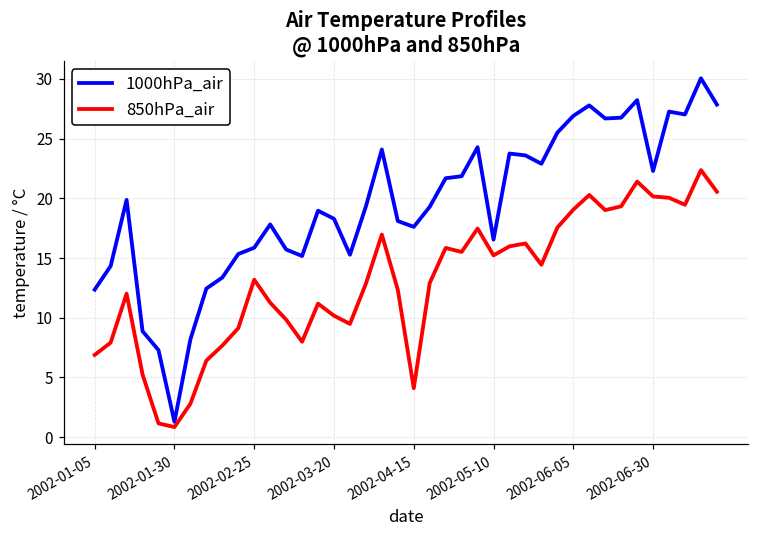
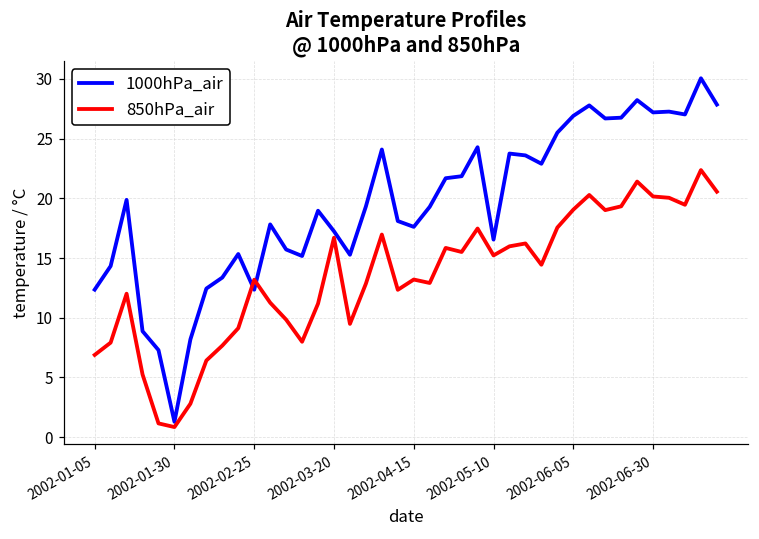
1000hPa_air, 2002-02-25: 15.9 -> 12.3
1000hPa_air, 2002-03-20: 18.3 -> 17.2
850hPa_air, 2002-03-20: 10.2 -> 16.7
850hPa_air, 2002-04-15: 4.1 -> 13.2
1000hPa_air, 2002-06-30: 22.3 -> 27.2
